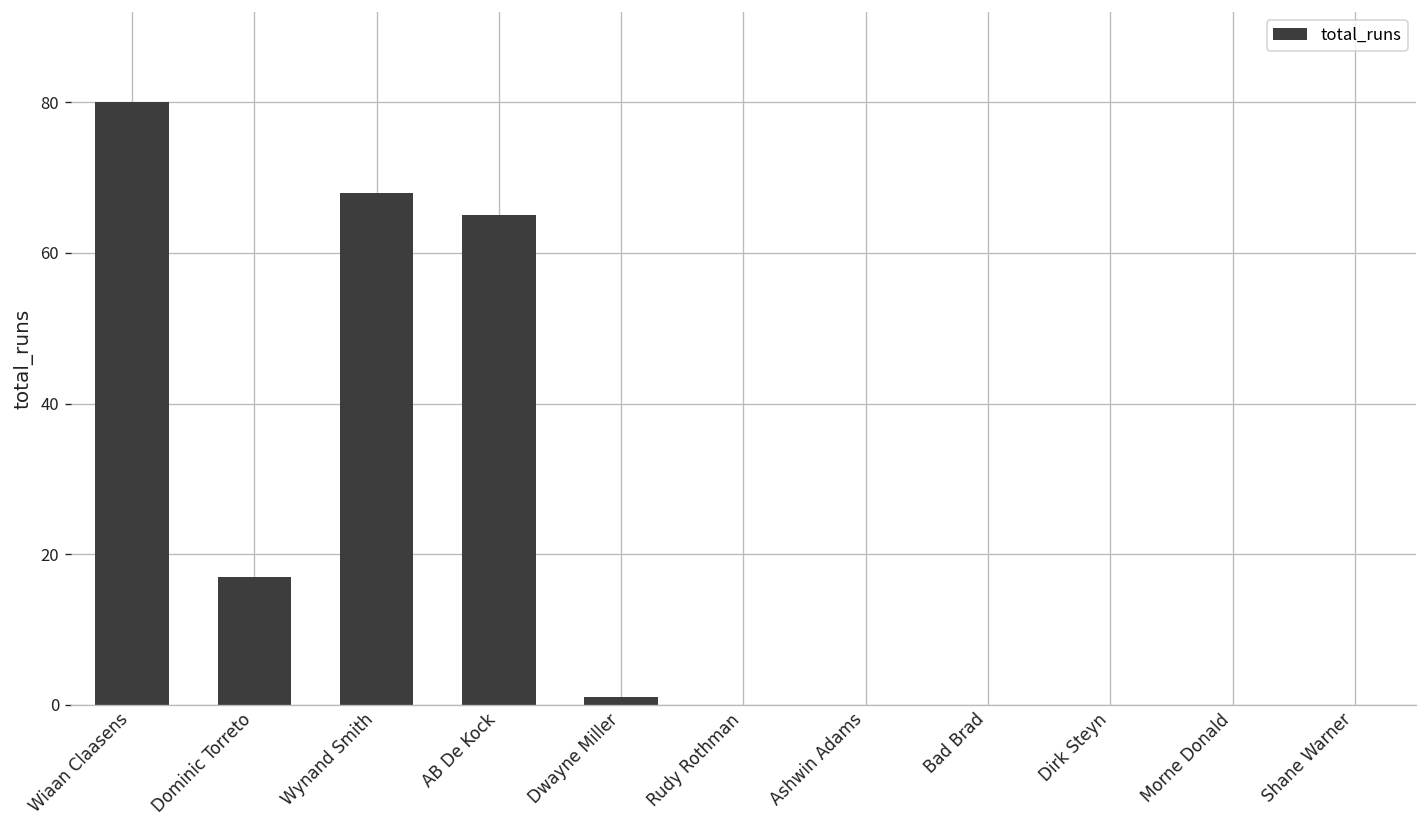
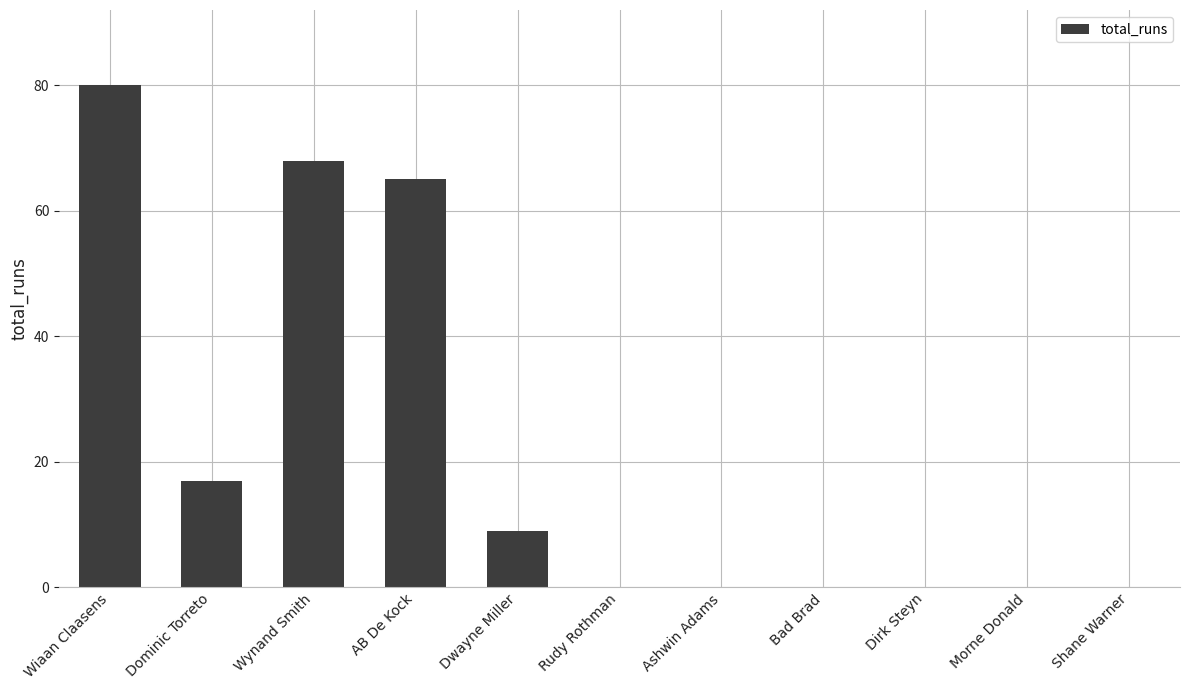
Dwayne Miller: 1 -> 9
